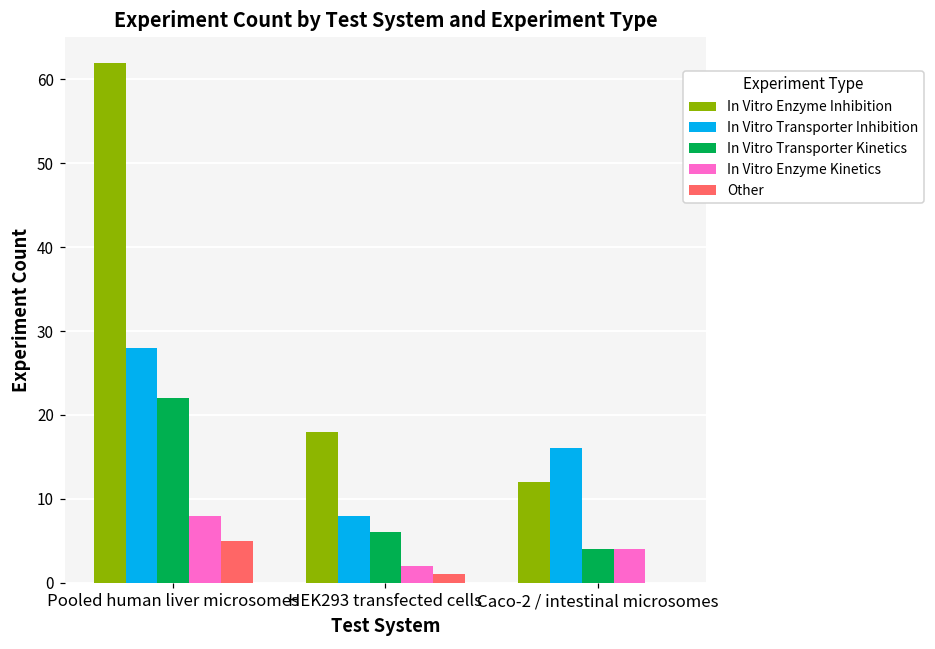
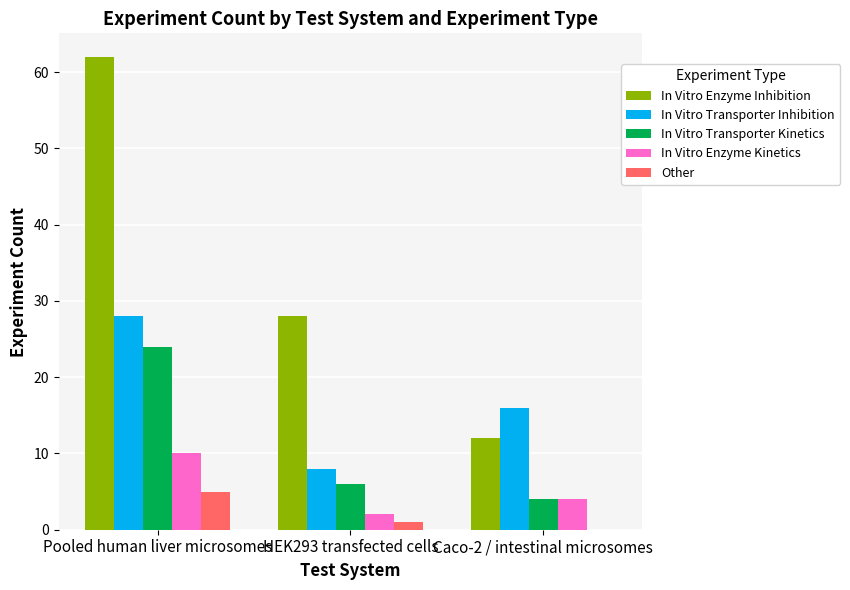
In Vitro Transporter Kinetics, Pooled human liver microsomes: 22 -> 24
In Vitro Enzyme Kinetics, Pooled human liver microsomes: 8 -> 10
In Vitro Enzyme Inhibition, HEK293 transfected cells: 18 -> 28
